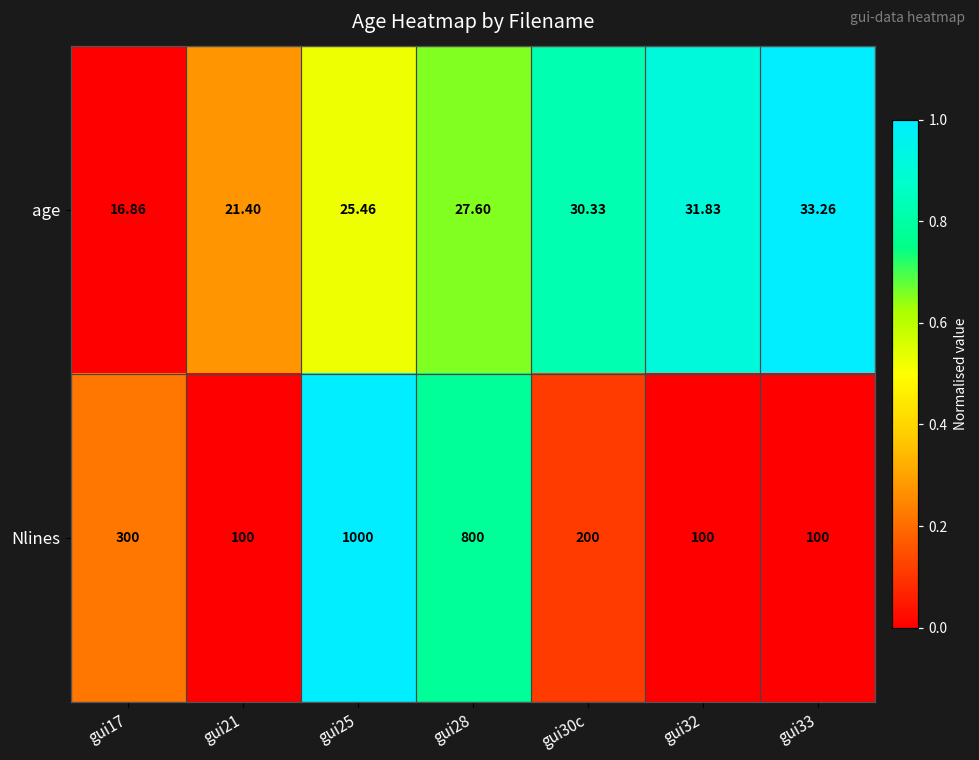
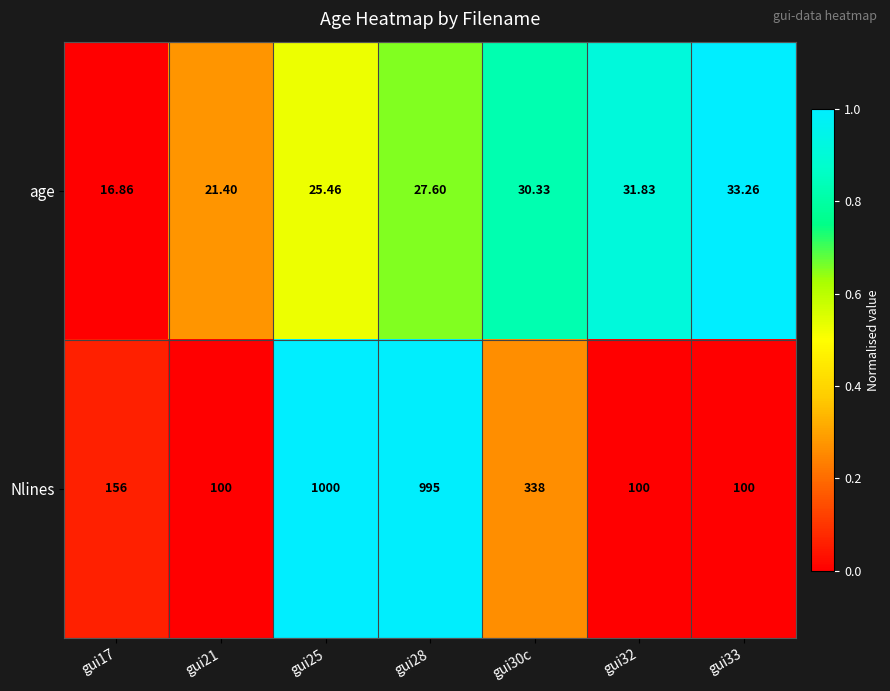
Nlines, gui17: 300 -> 156
Nlines, gui28: 800 -> 995
Nlines, gui30c: 200 -> 338
